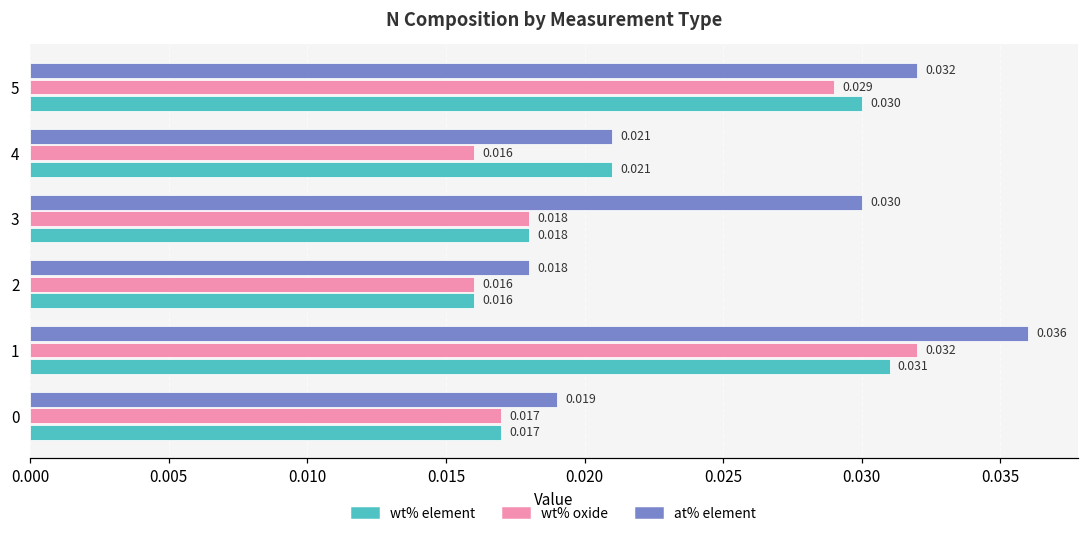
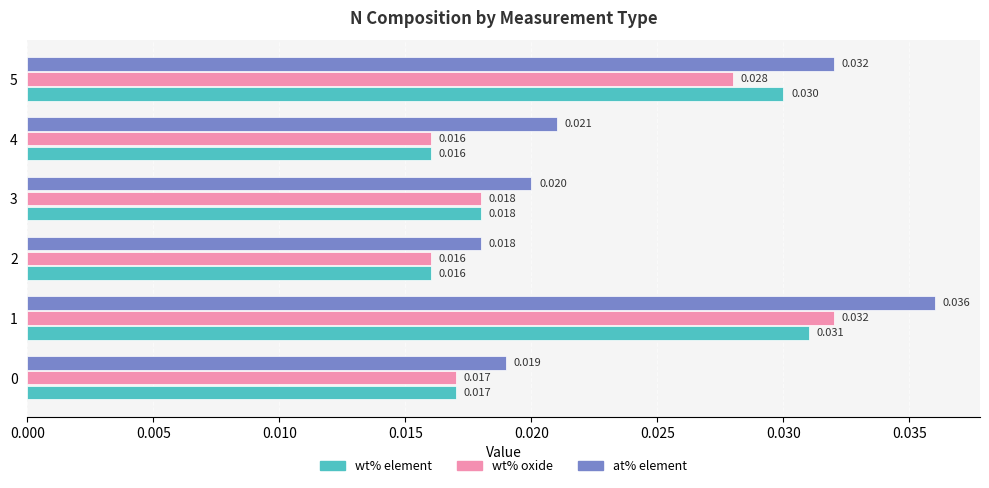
wt% oxide, 5: 0.029 -> 0.028
wt% element, 4: 0.021 -> 0.016
at% element, 3: 0.030 -> 0.020
